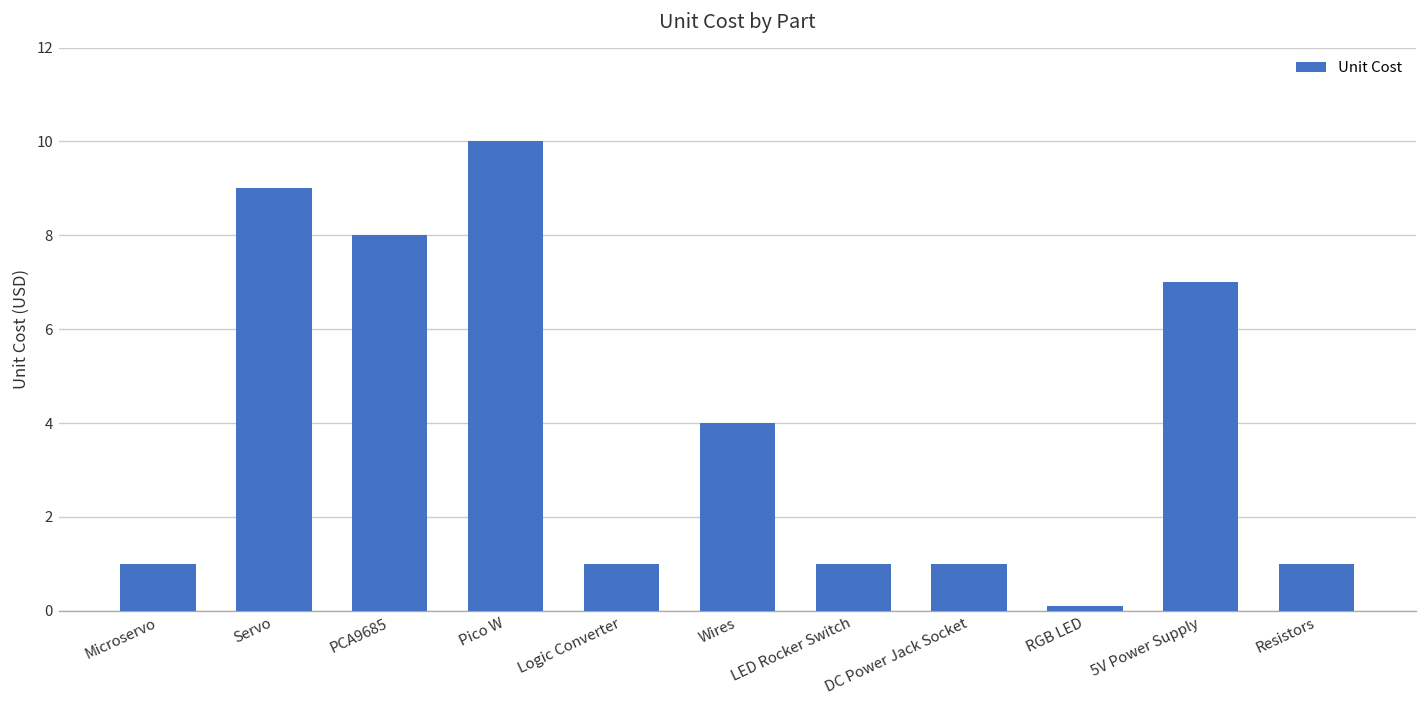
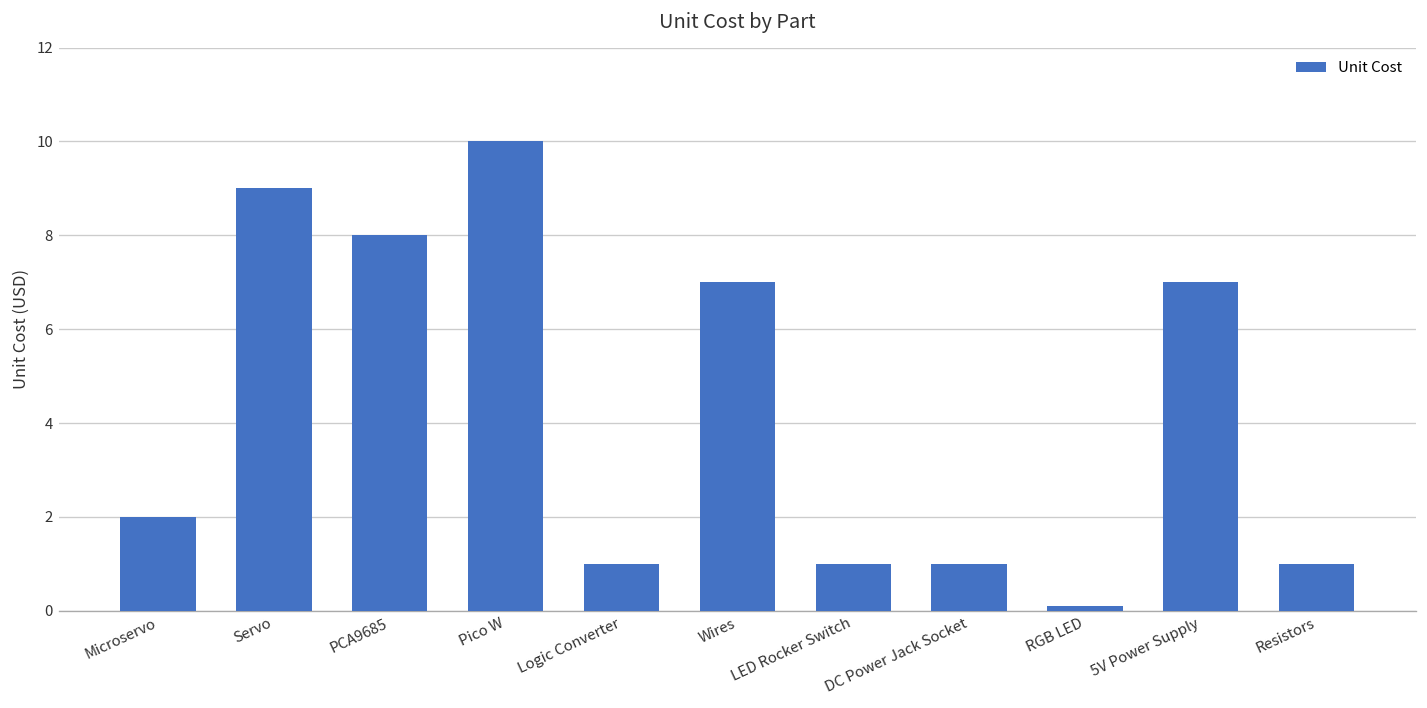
Microservo: 1 -> 2
Wires: 4 -> 7
